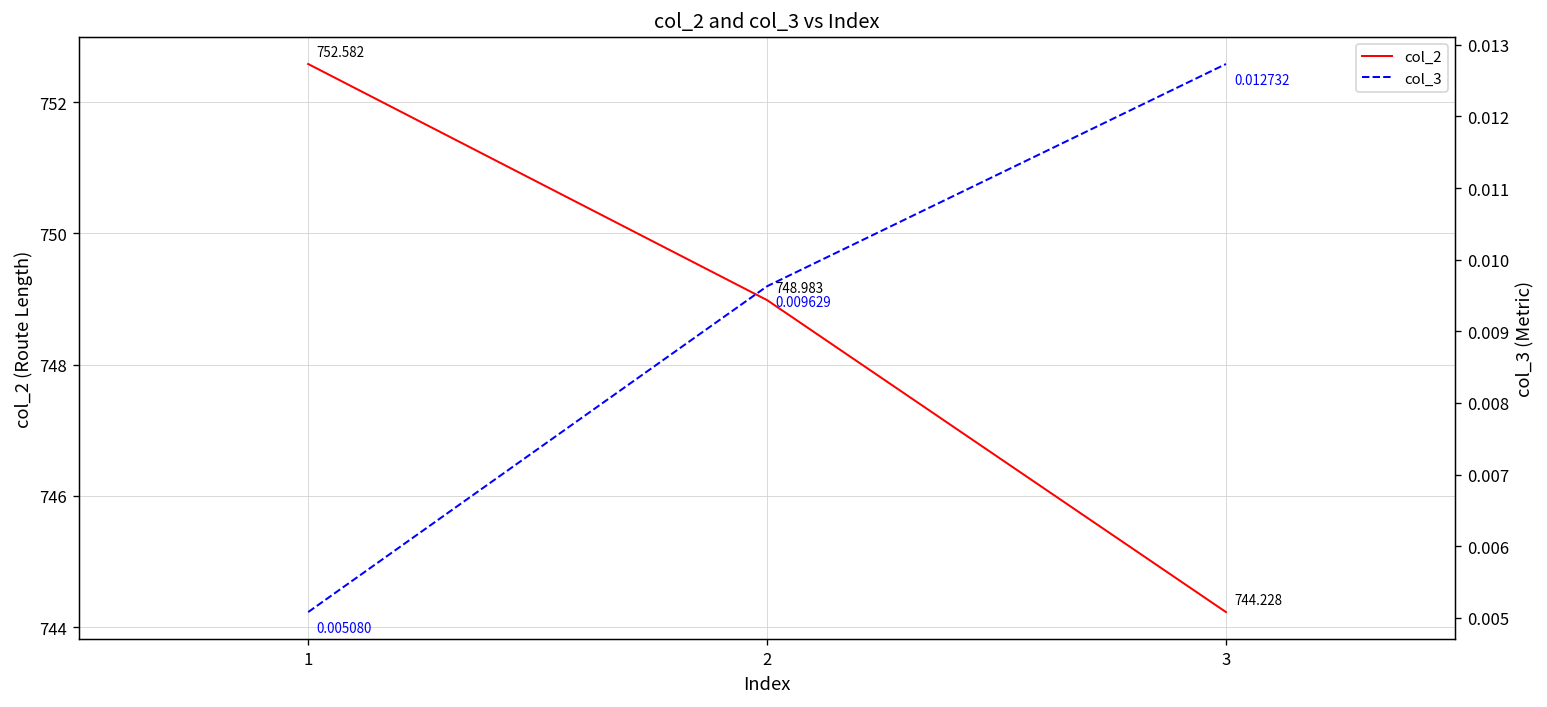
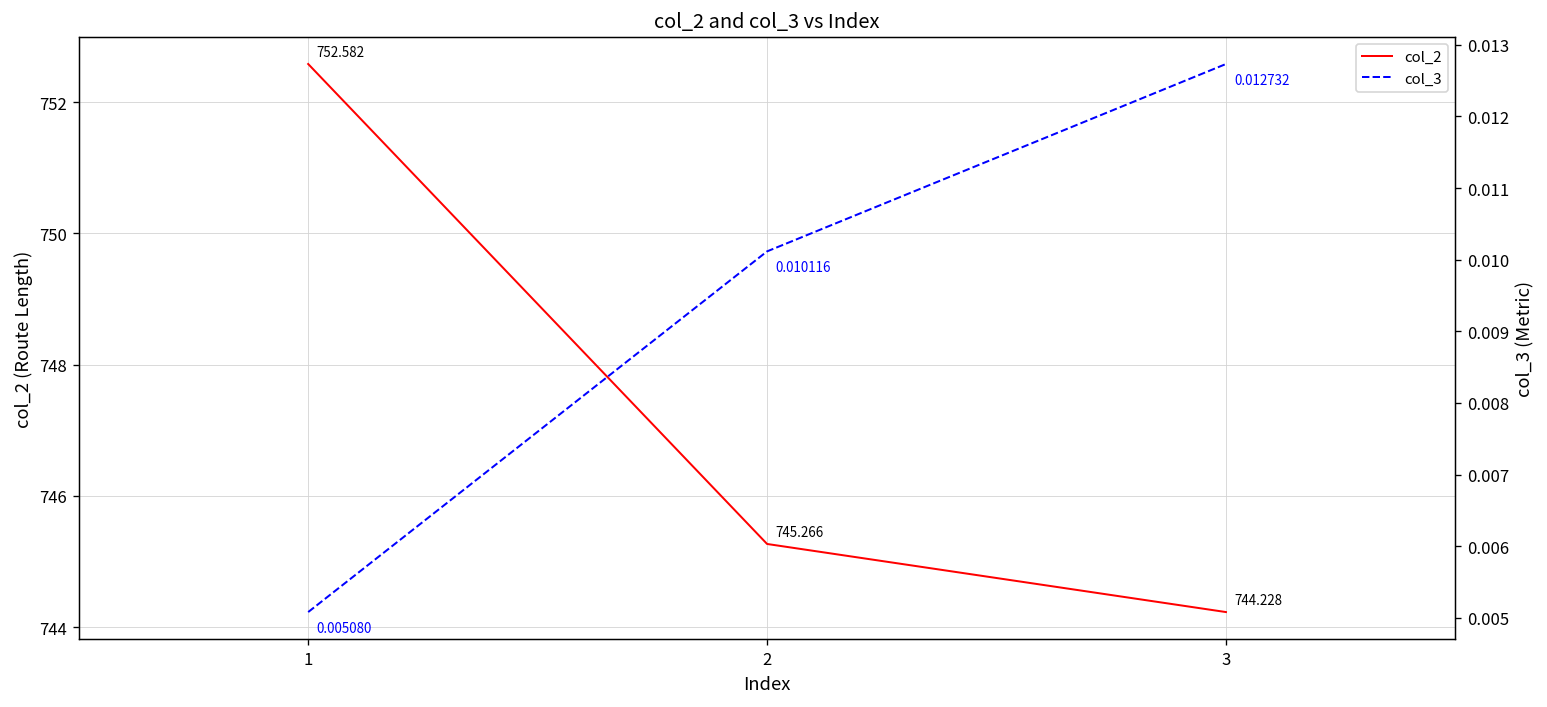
col_2, 2: 748.983 -> 745.266
col_3, 2: 0.009629 -> 0.010116
